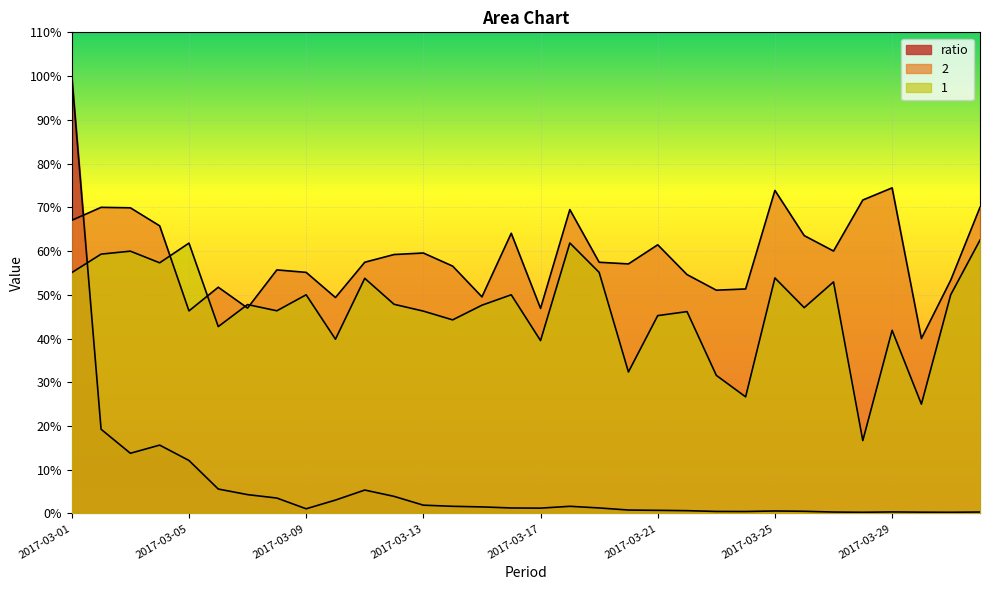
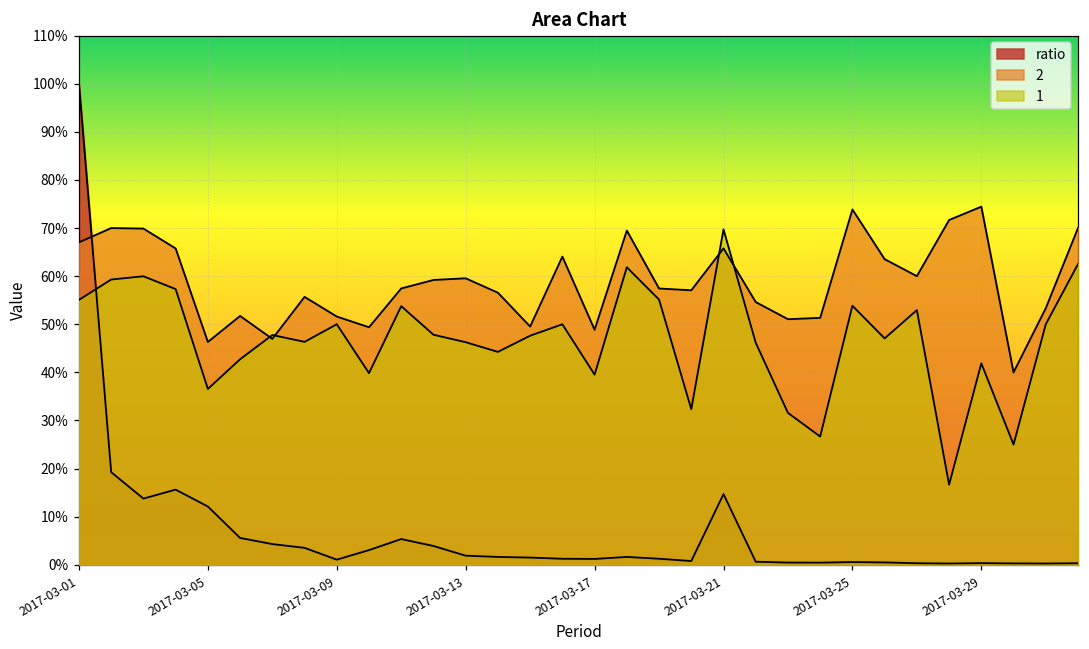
1, 2017-03-05: 62% -> 37%
2, 2017-03-09: 55% -> 52%
2, 2017-03-17: 47% -> 49%
ratio, 2017-03-21: 1% -> 15%
2, 2017-03-21: 61% -> 66%
1, 2017-03-21: 45% -> 70%
